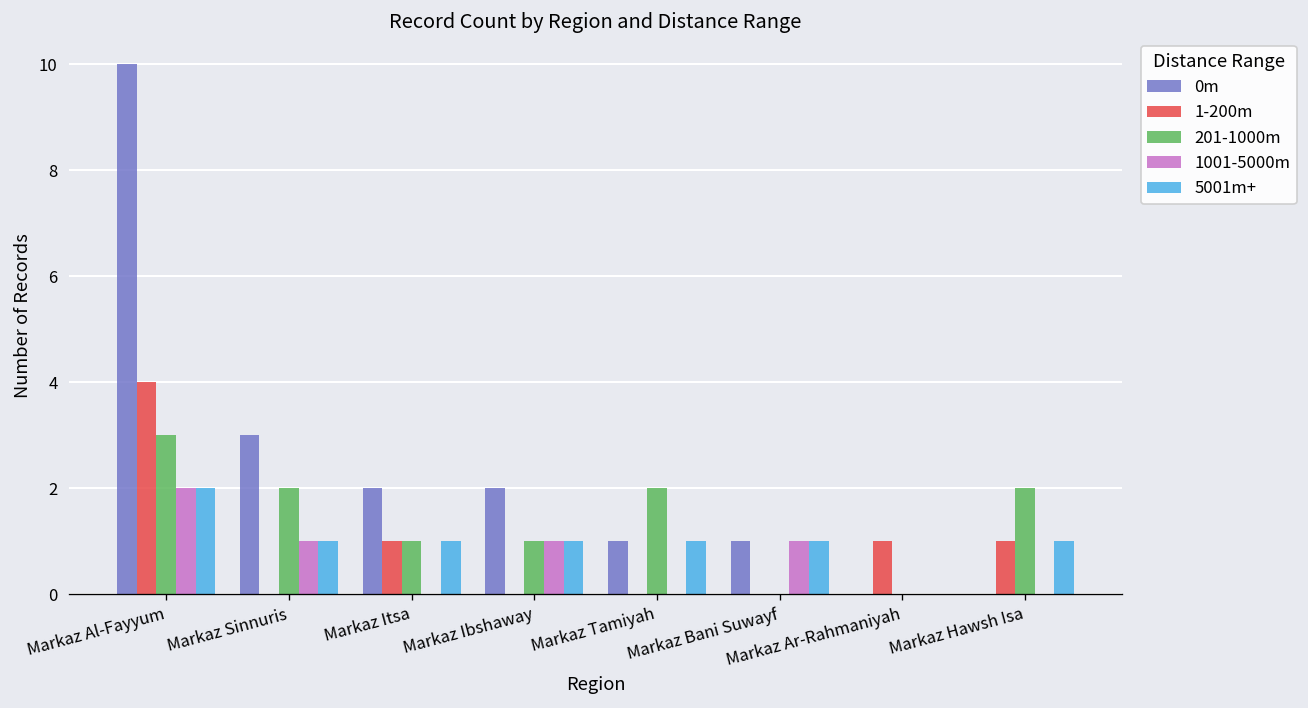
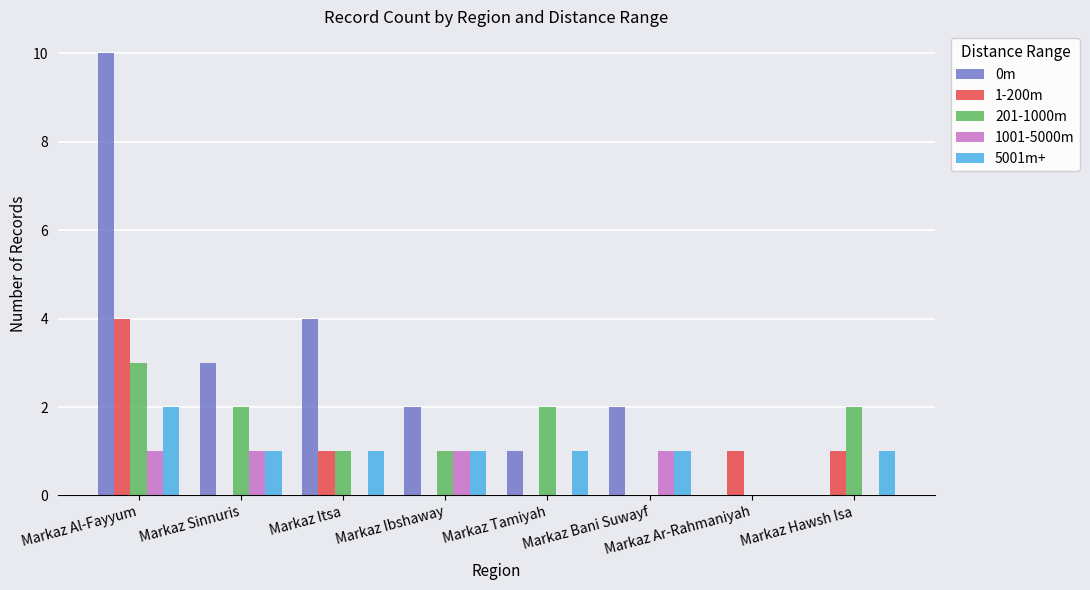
1001-5000m, Markaz Al-Fayyum: 2 -> 1
0m, Markaz Itsa: 2 -> 4
0m, Markaz Bani Suwayf: 1 -> 2
